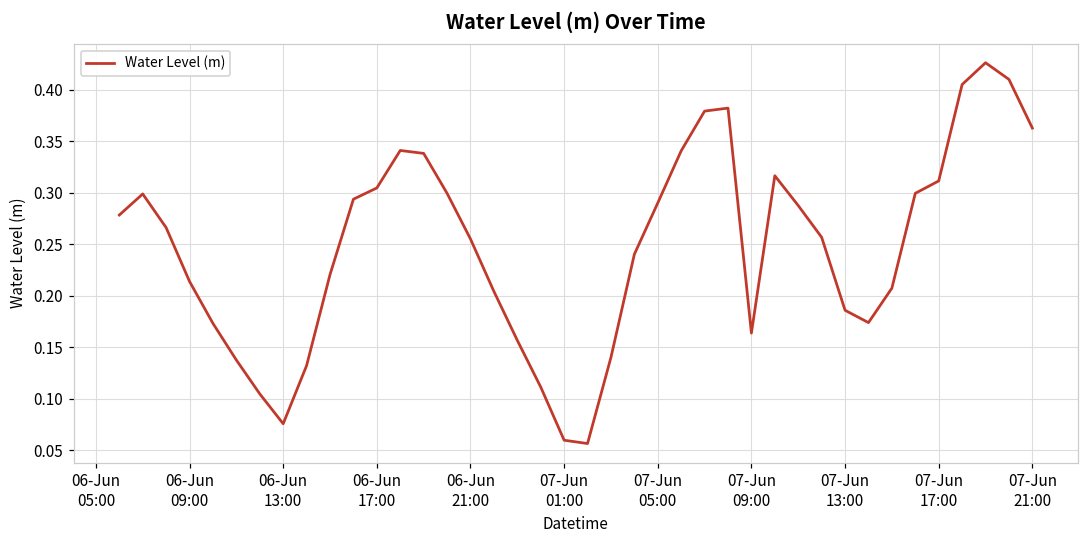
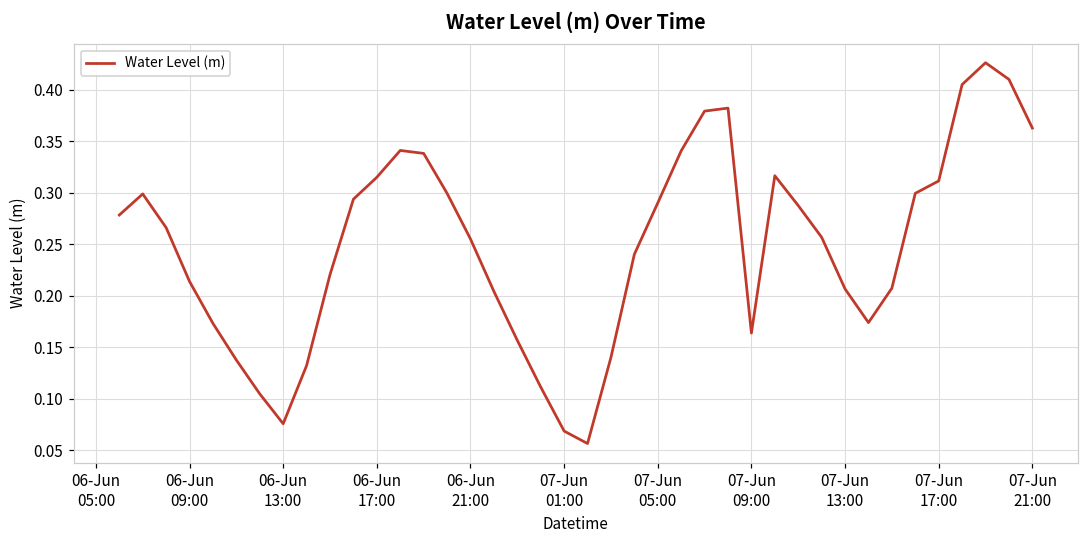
06-Jun 17:00: 0.30 -> 0.31
07-Jun 01:00: 0.06 -> 0.07
07-Jun 13:00: 0.19 -> 0.21
